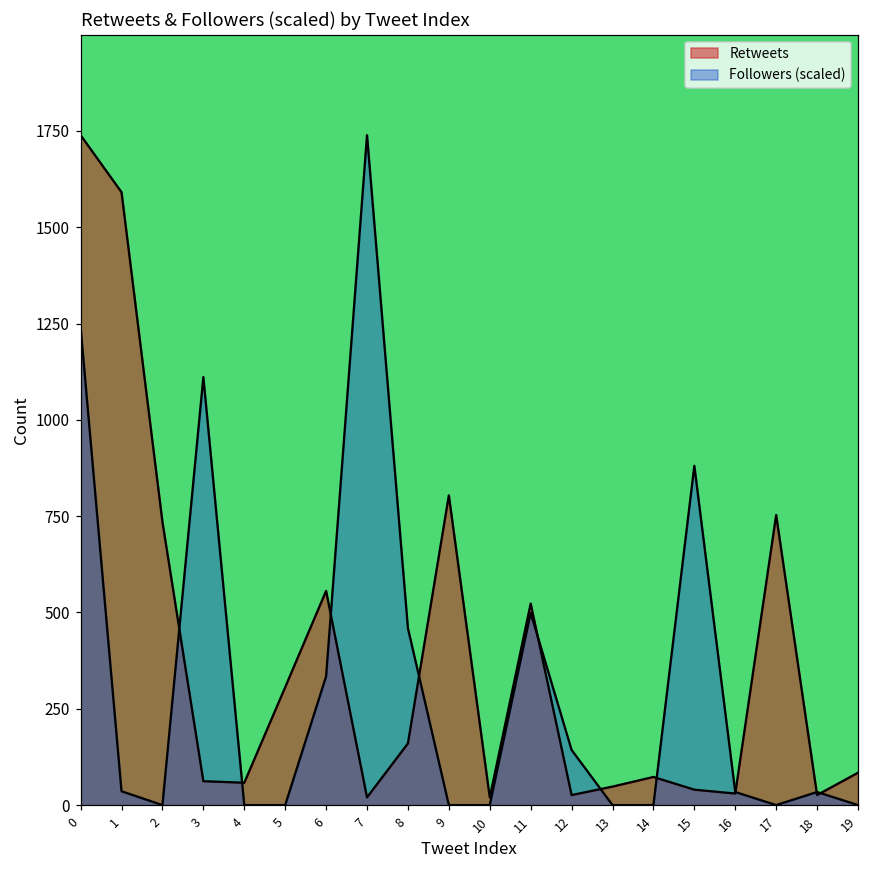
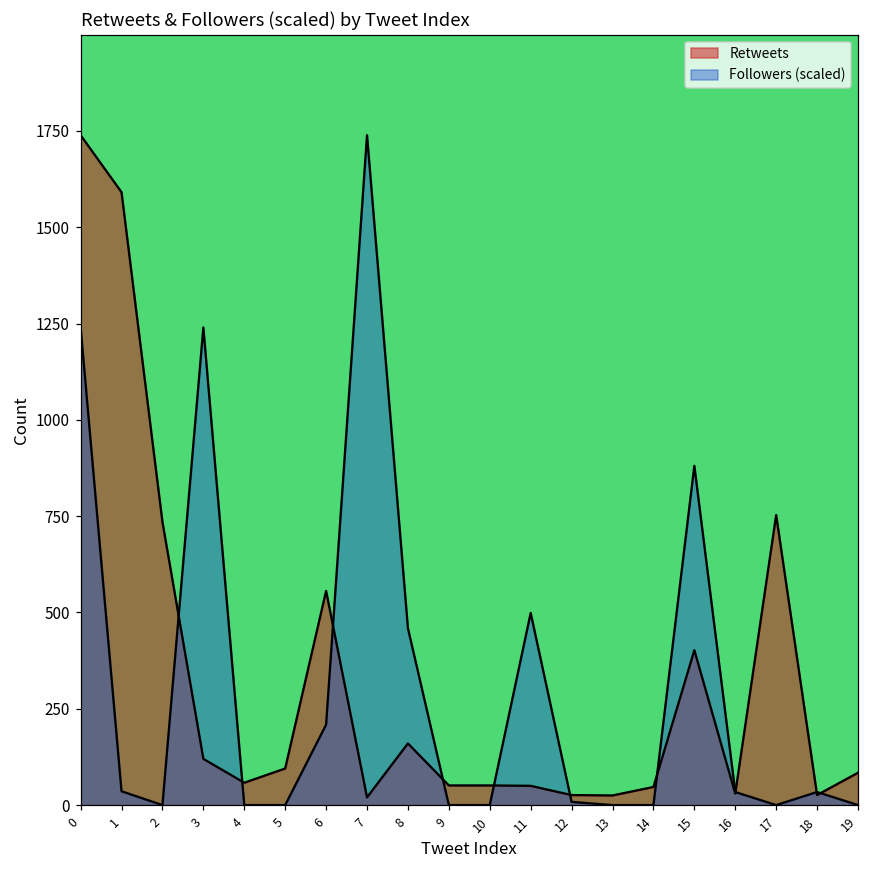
Retweets, 3: 60 -> 120
Followers (scaled), 3: 1110 -> 1240
Retweets, 5: 310 -> 100
Followers (scaled), 6: 330 -> 210
Retweets, 9: 800 -> 50
Retweets, 10: 20 -> 50
Retweets, 11: 520 -> 50
Followers (scaled), 12: 140 -> 10
Retweets, 13: 50 -> 30
Retweets, 14: 70 -> 50
Retweets, 15: 40 -> 400
